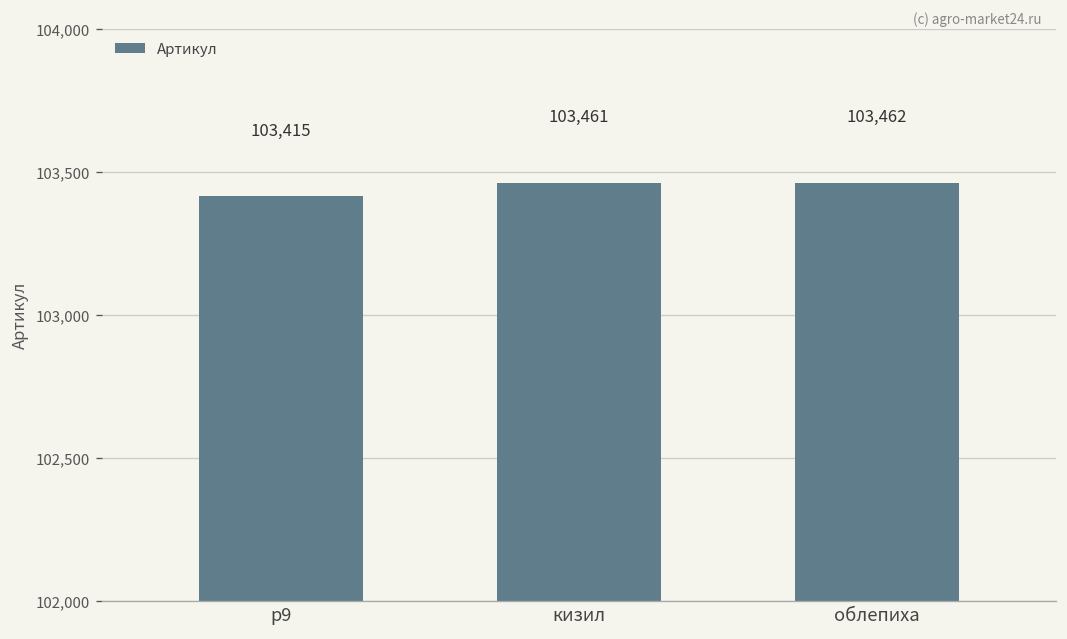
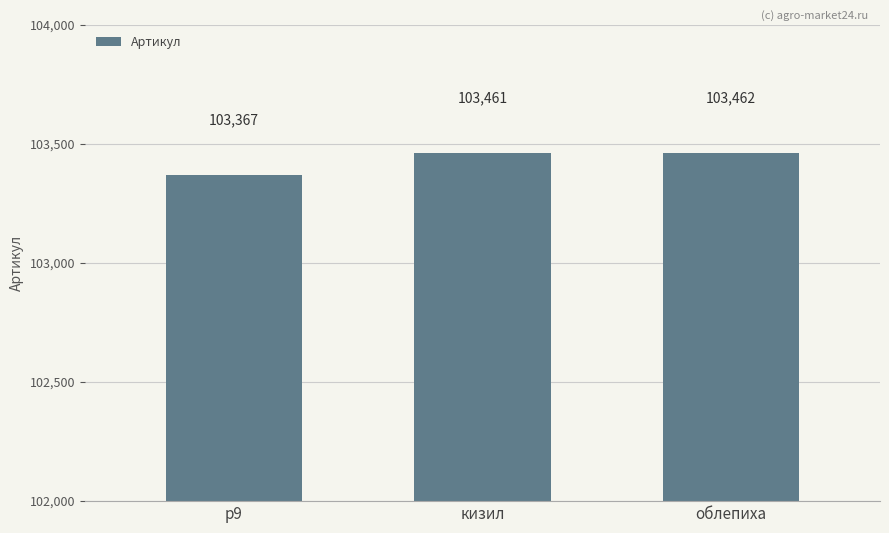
p9: 103,415 -> 103,367
